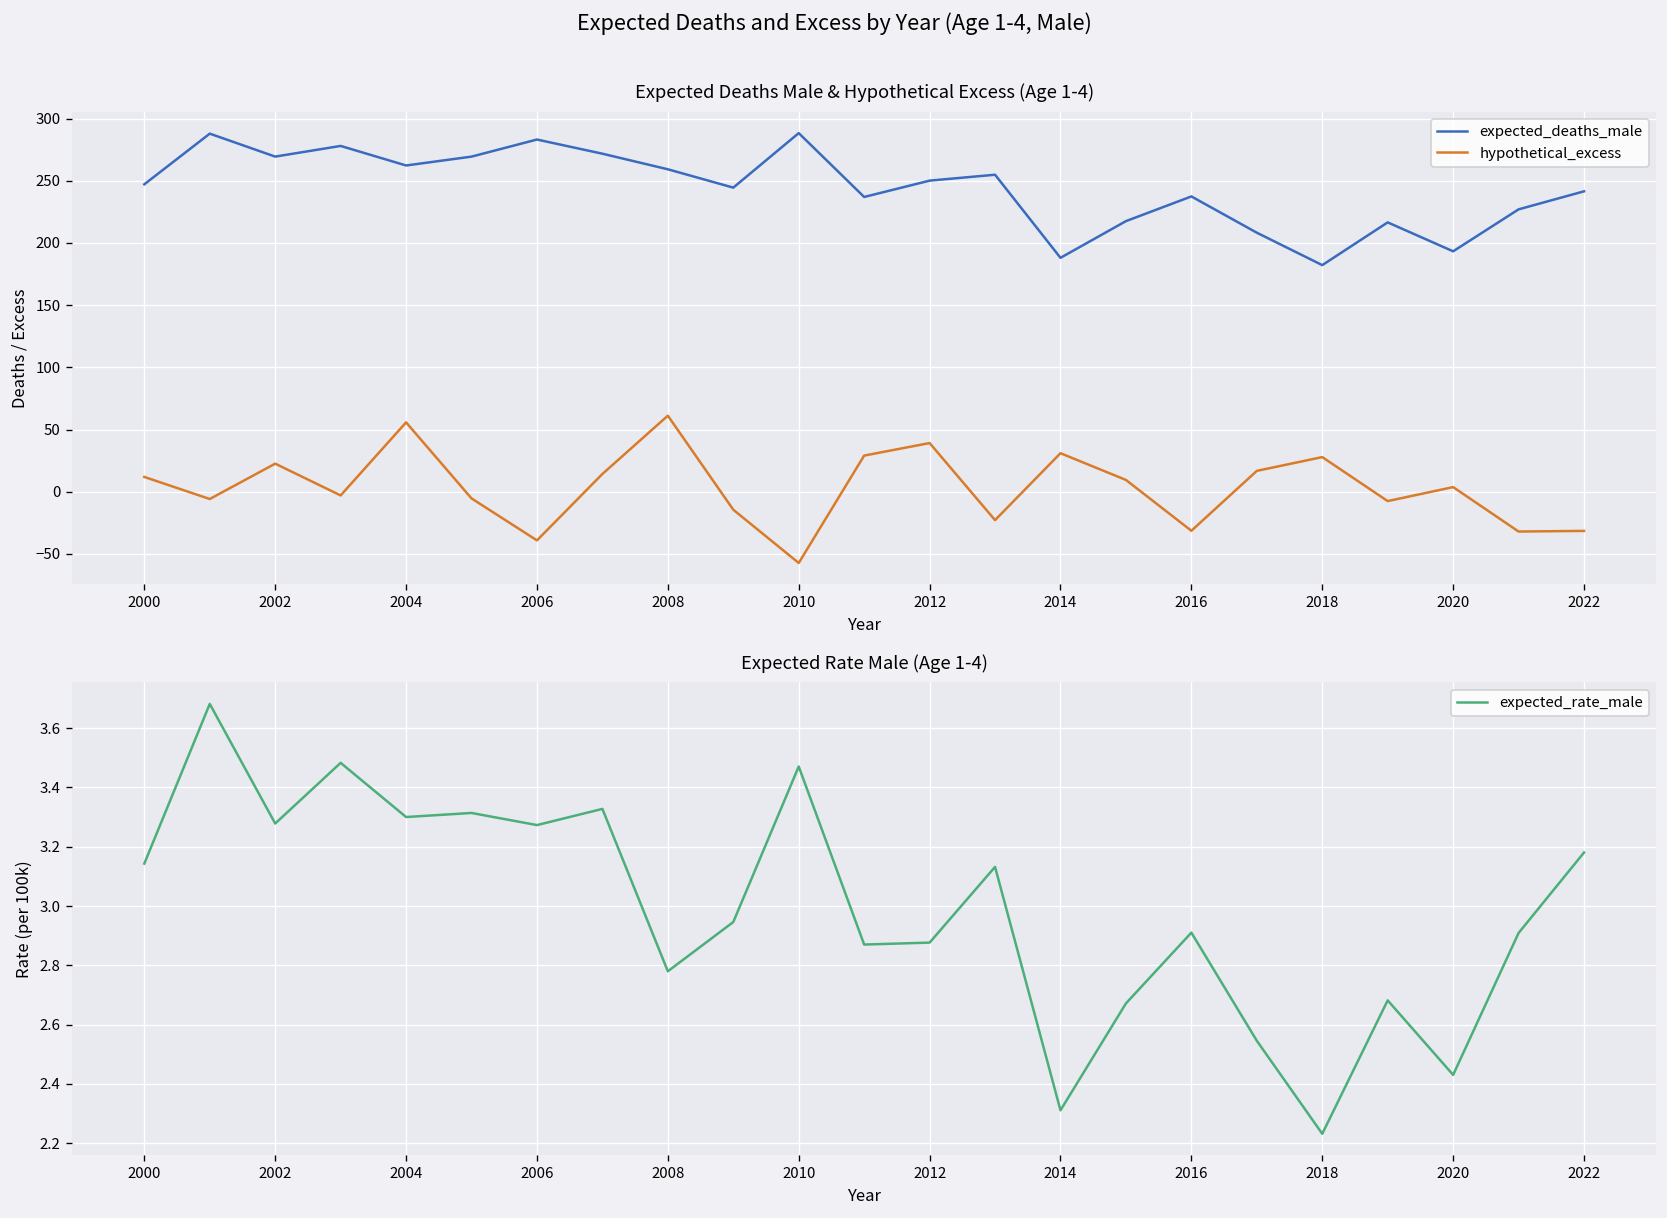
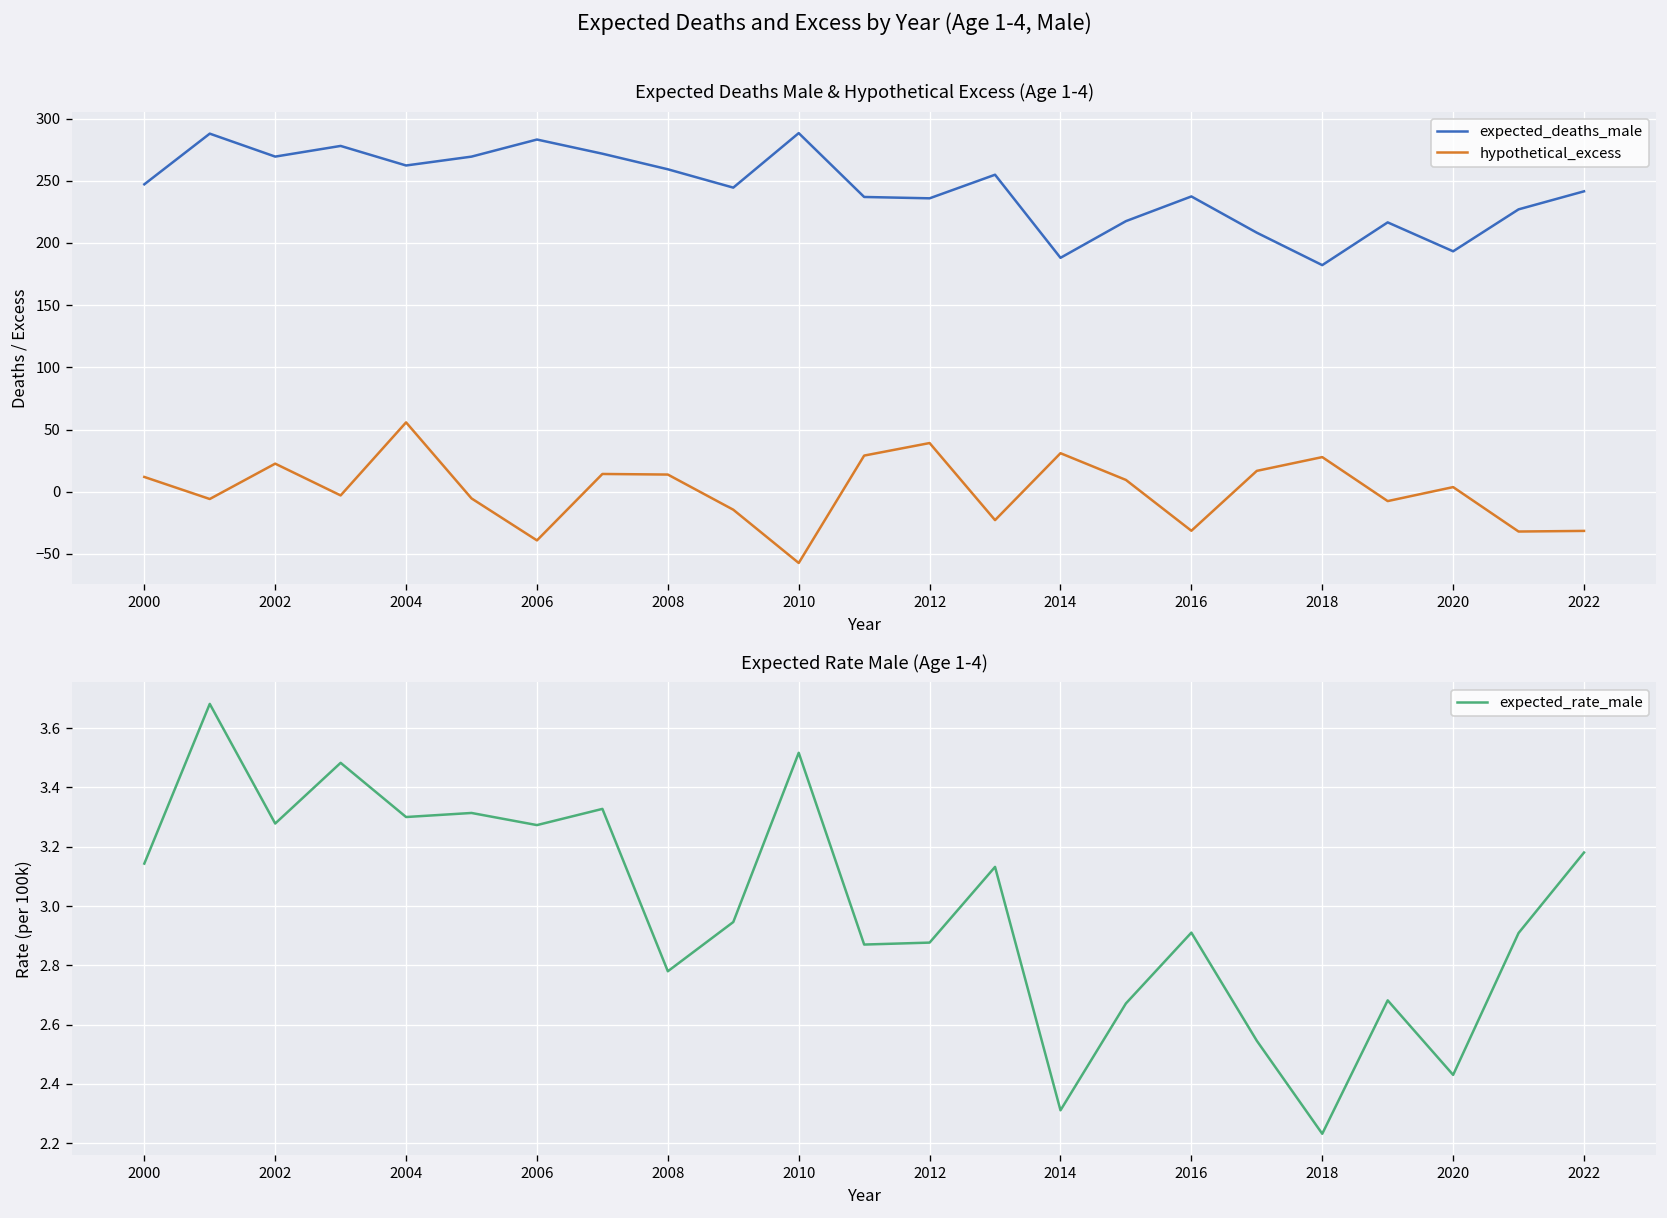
Expected Deaths Male & Hypothetical Excess (Age 1-4), hypothetical_excess, 2008: 61 -> 14
Expected Deaths Male & Hypothetical Excess (Age 1-4), expected_deaths_male, 2012: 250 -> 236
Expected Rate Male (Age 1-4), 2010: 3.47 -> 3.52
